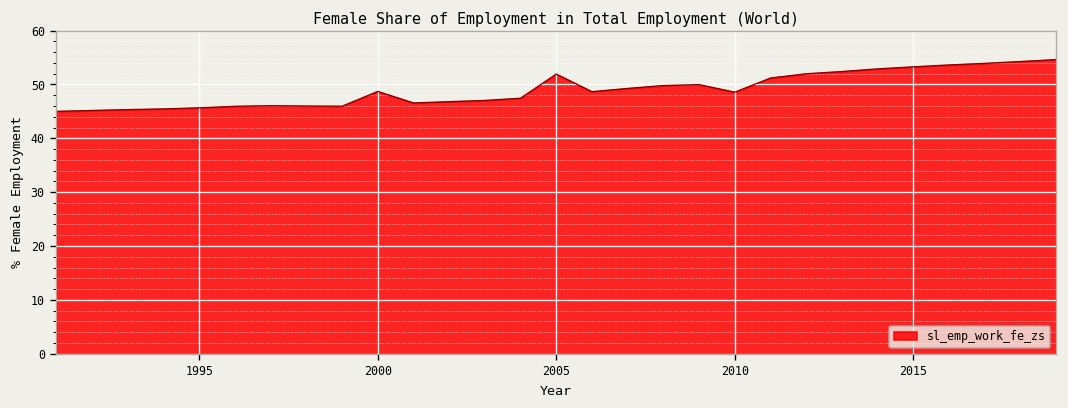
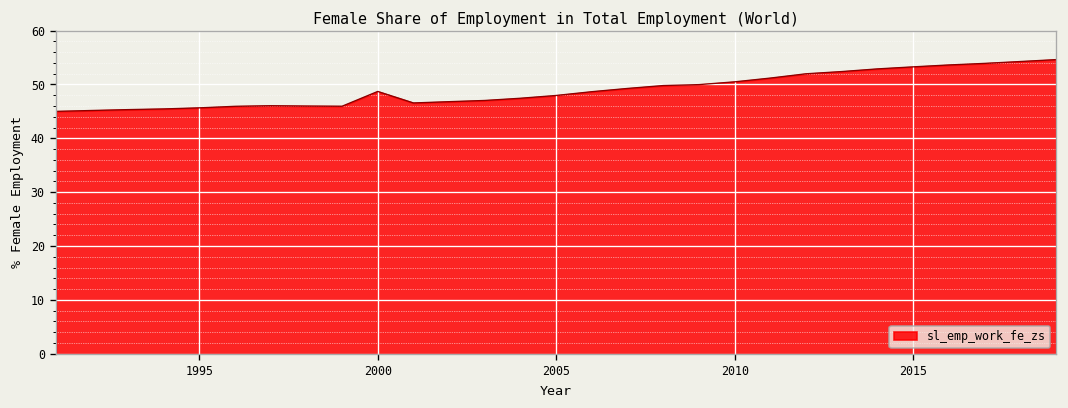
2005: 52 -> 48
2010: 49 -> 50
